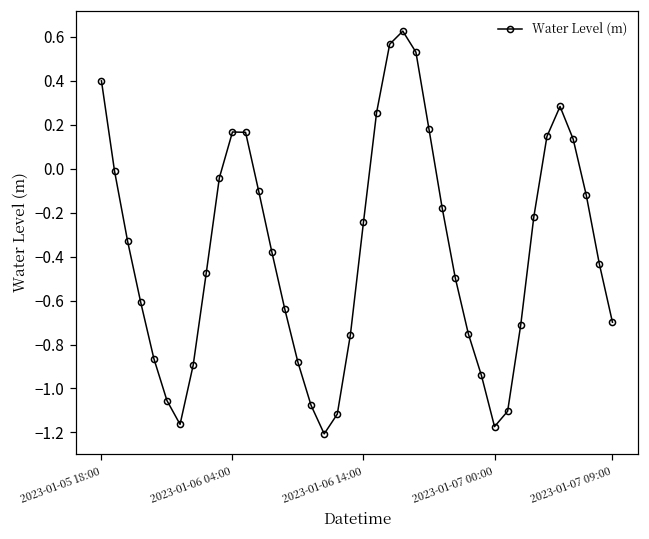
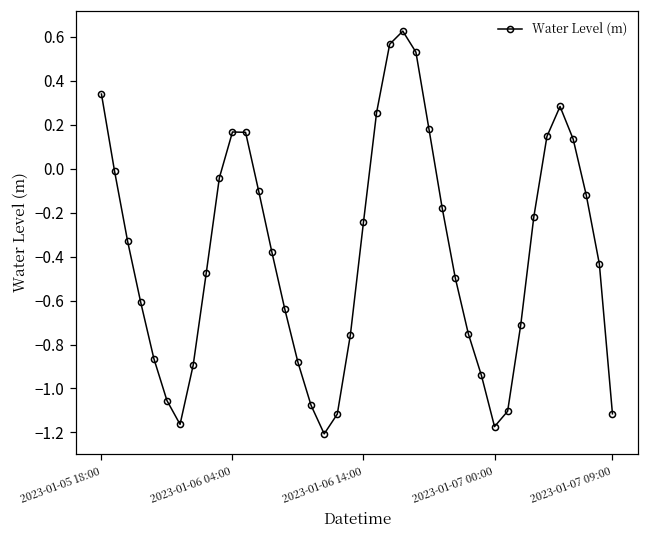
2023-01-05 18:00: 0.40 -> 0.34
2023-01-07 09:00: -0.70 -> -1.12
